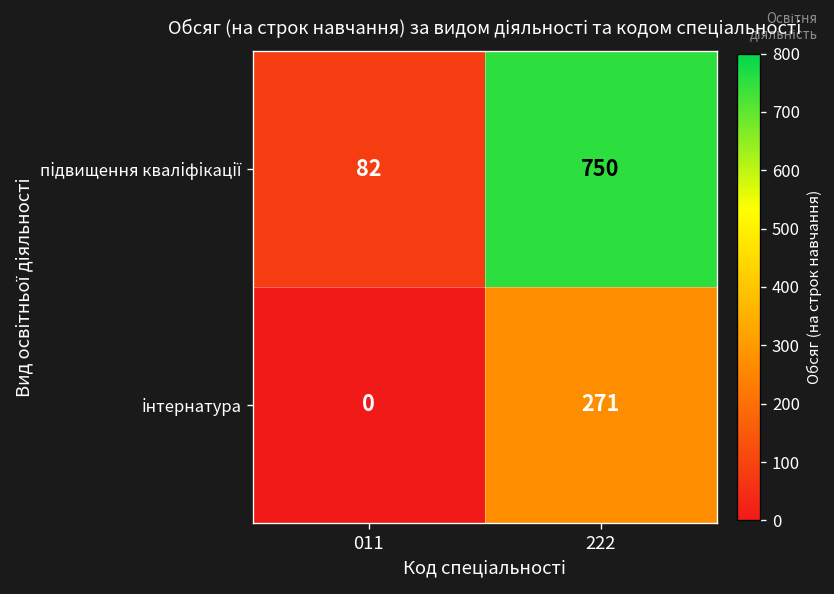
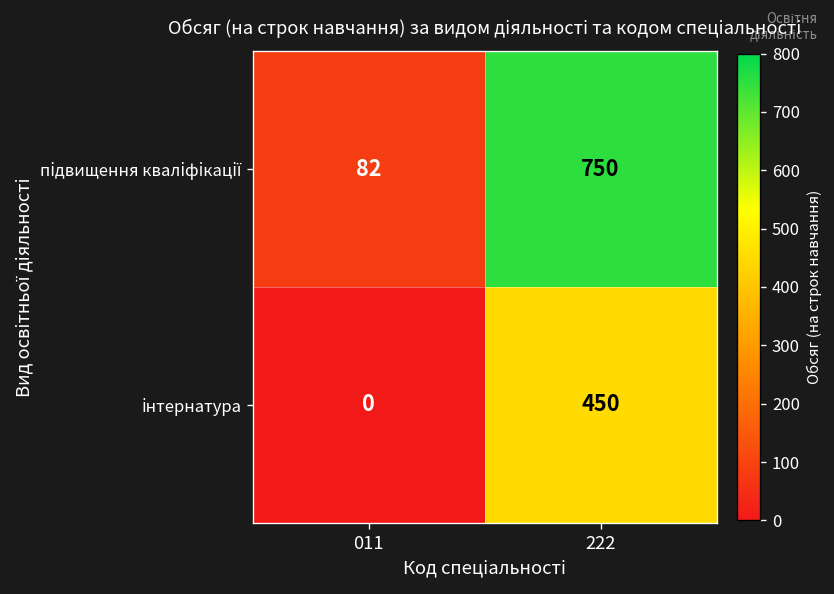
інтернатура, 222: 271 -> 450
